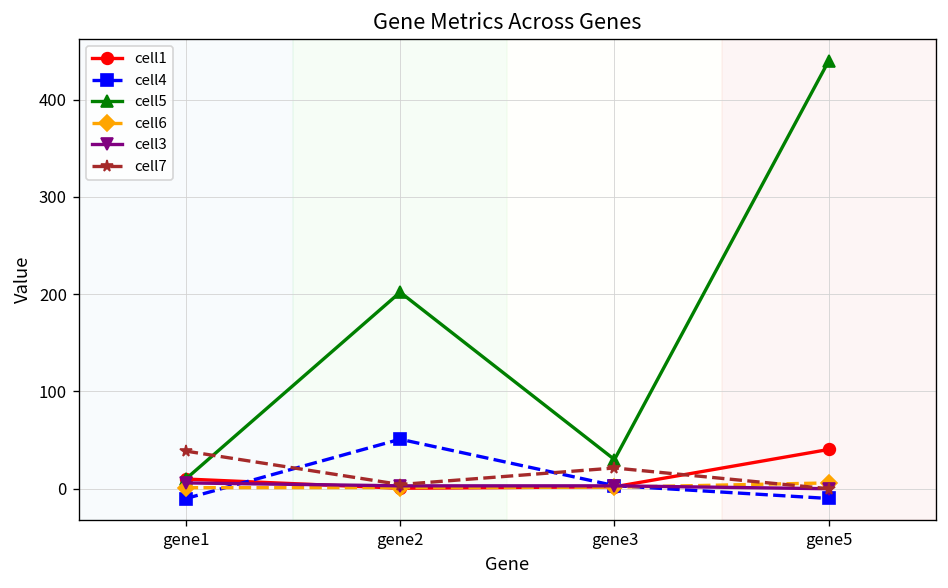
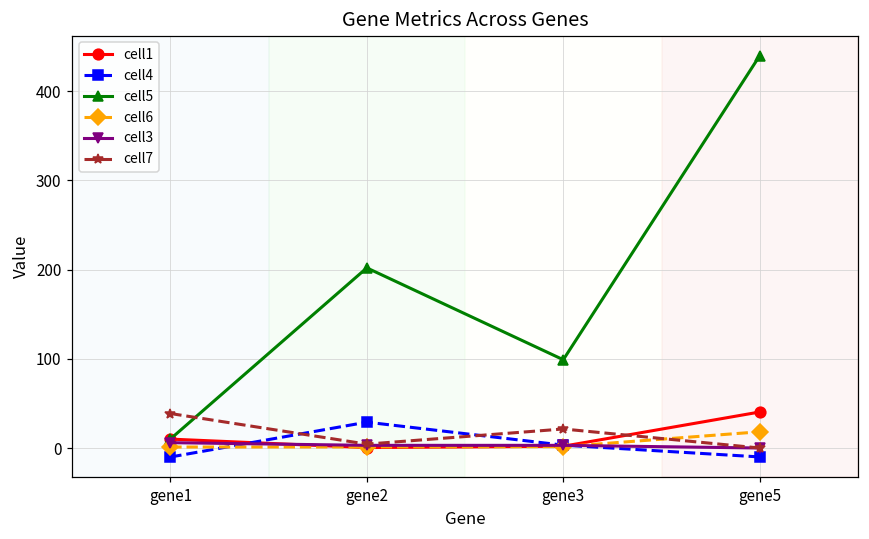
cell4, gene2: 50 -> 30
cell5, gene3: 30 -> 100
cell6, gene5: 10 -> 20
